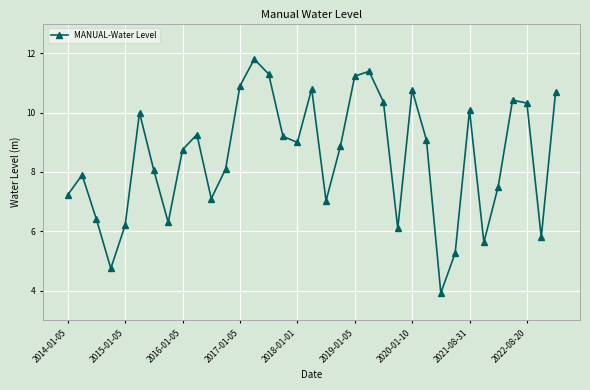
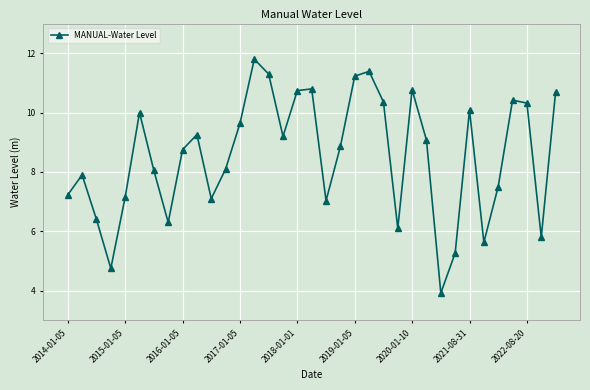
2015-01-05: 6.2 -> 7.2
2017-01-05: 10.9 -> 9.6
2018-01-01: 9.0 -> 10.7
